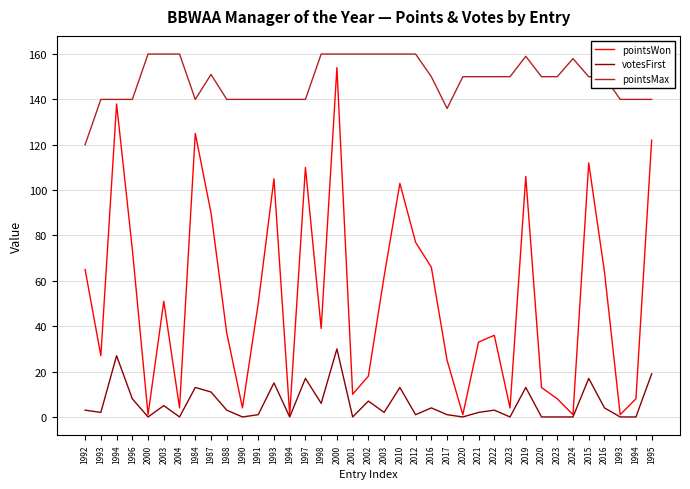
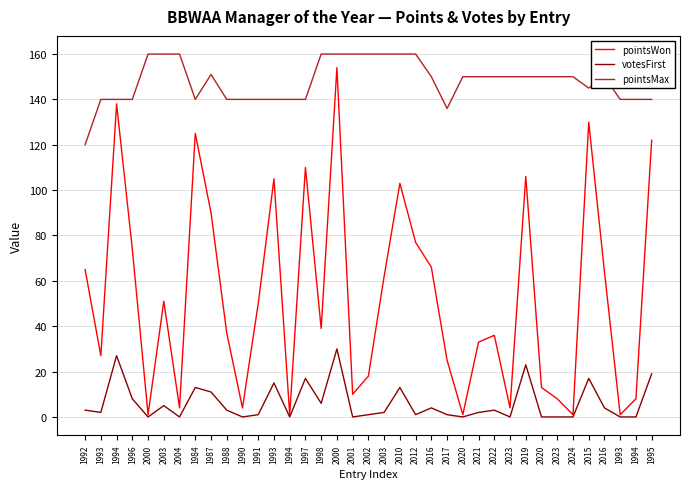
votesFirst, 2002: 7 -> 1
votesFirst, 2019: 13 -> 23
pointsMax, 2019: 159 -> 150
pointsMax, 2024: 158 -> 150
pointsWon, 2015: 112 -> 130
pointsMax, 2015: 150 -> 145
